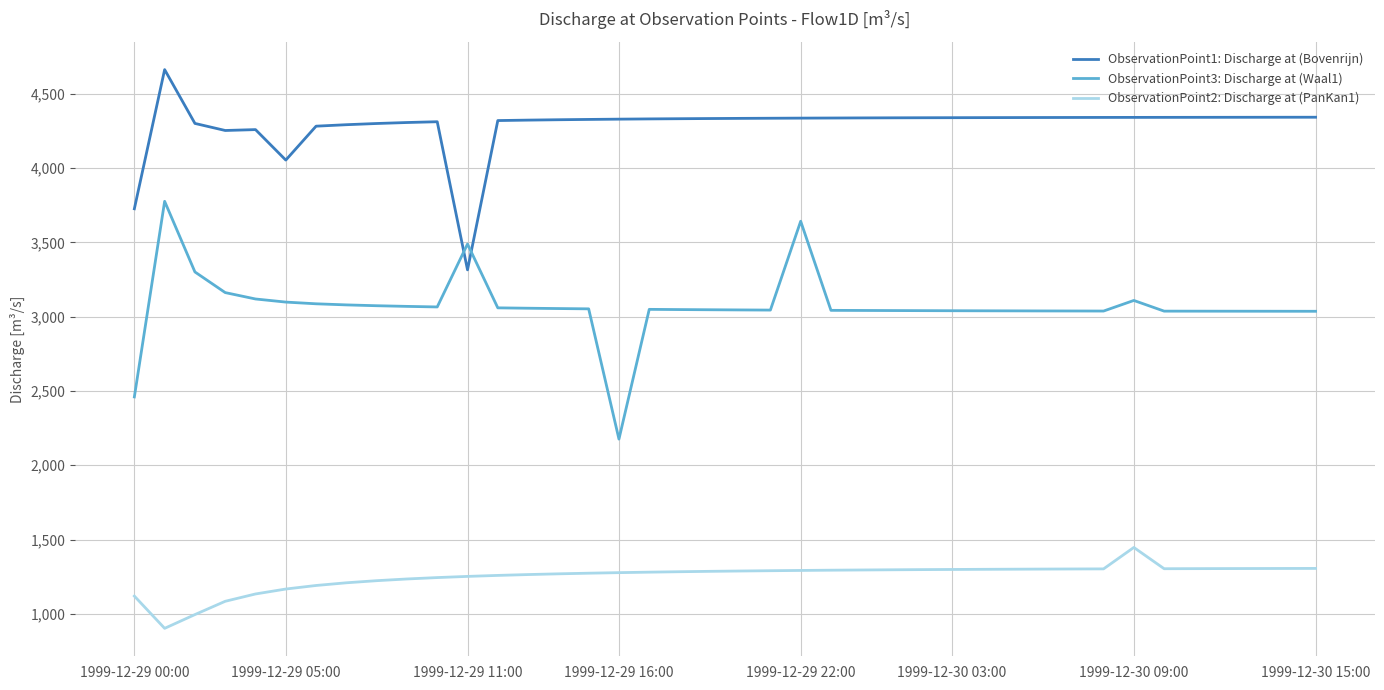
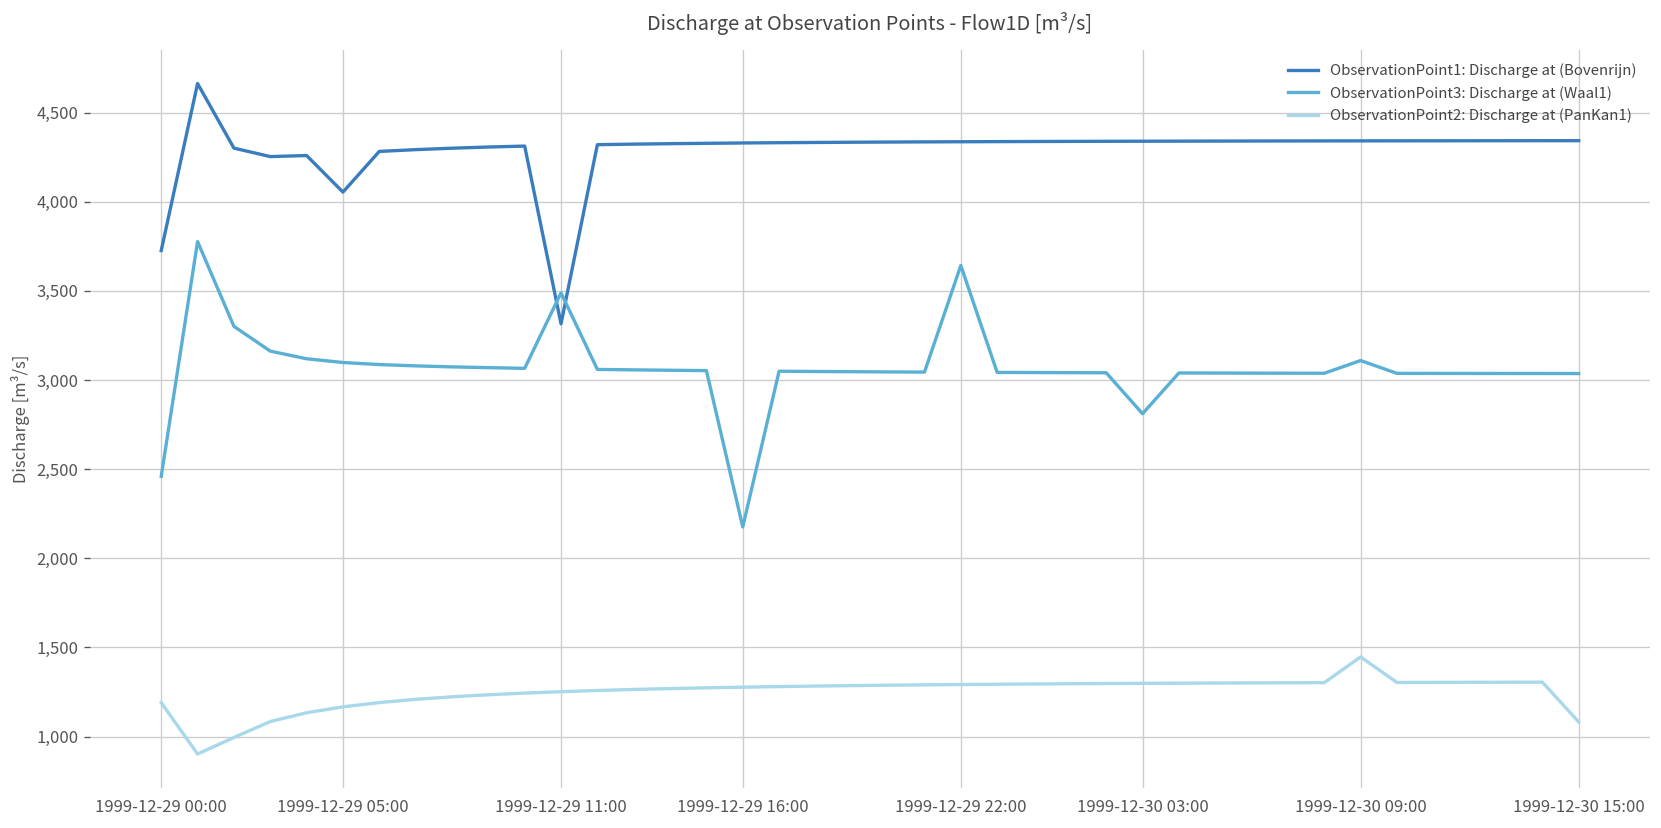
ObservationPoint2: Discharge at (PanKan1), 1999-12-29 00:00: 1,120 -> 1,190
ObservationPoint3: Discharge at (Waal1), 1999-12-30 03:00: 3,040 -> 2,810
ObservationPoint2: Discharge at (PanKan1), 1999-12-30 15:00: 1,310 -> 1,080
